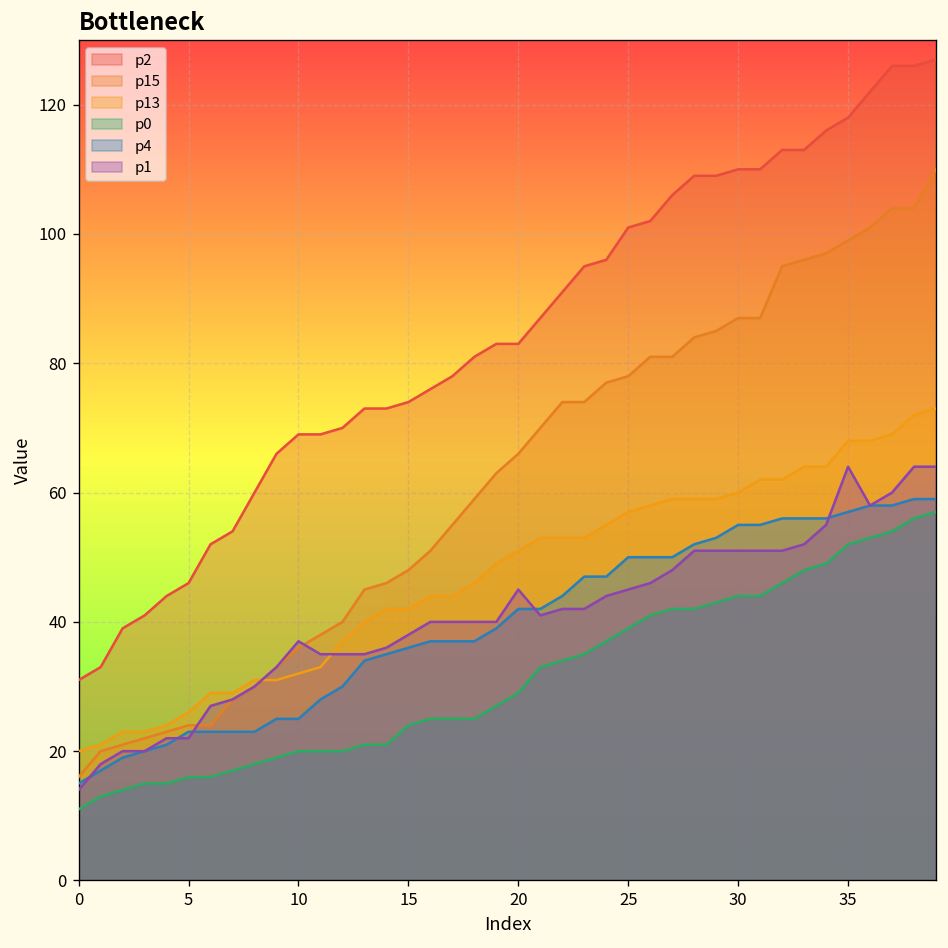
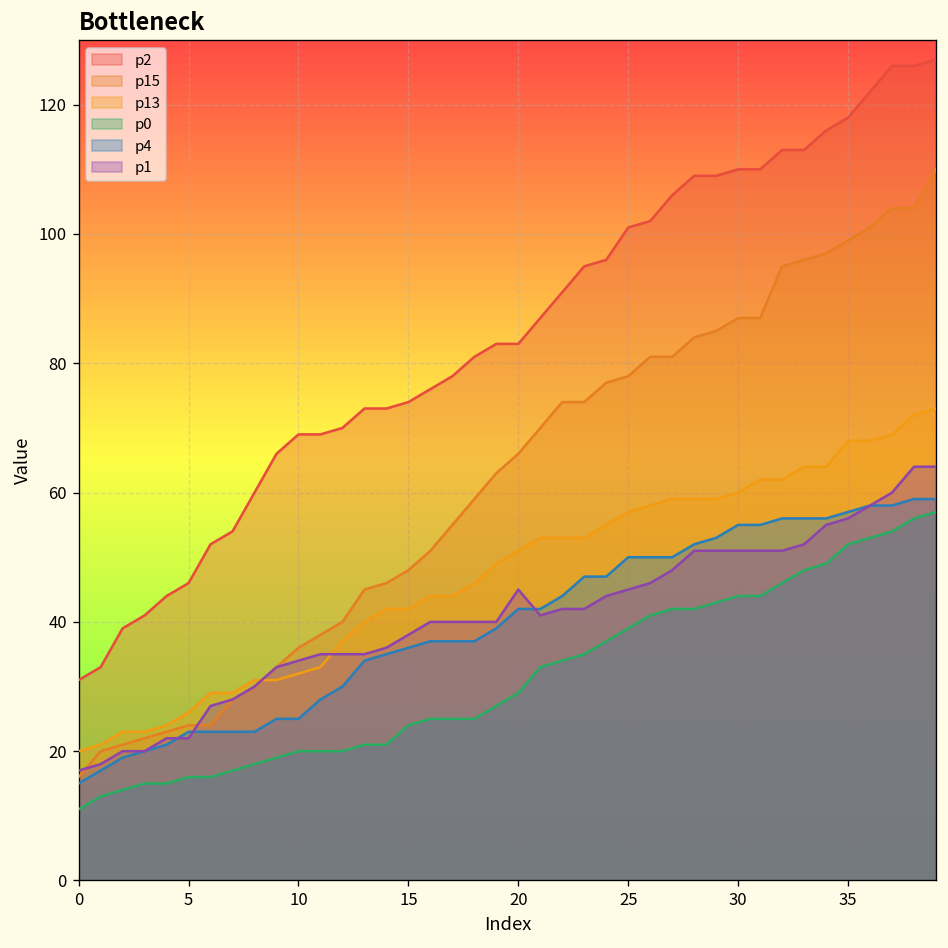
p1, 0: 14 -> 17
p1, 10: 37 -> 34
p1, 35: 64 -> 56
